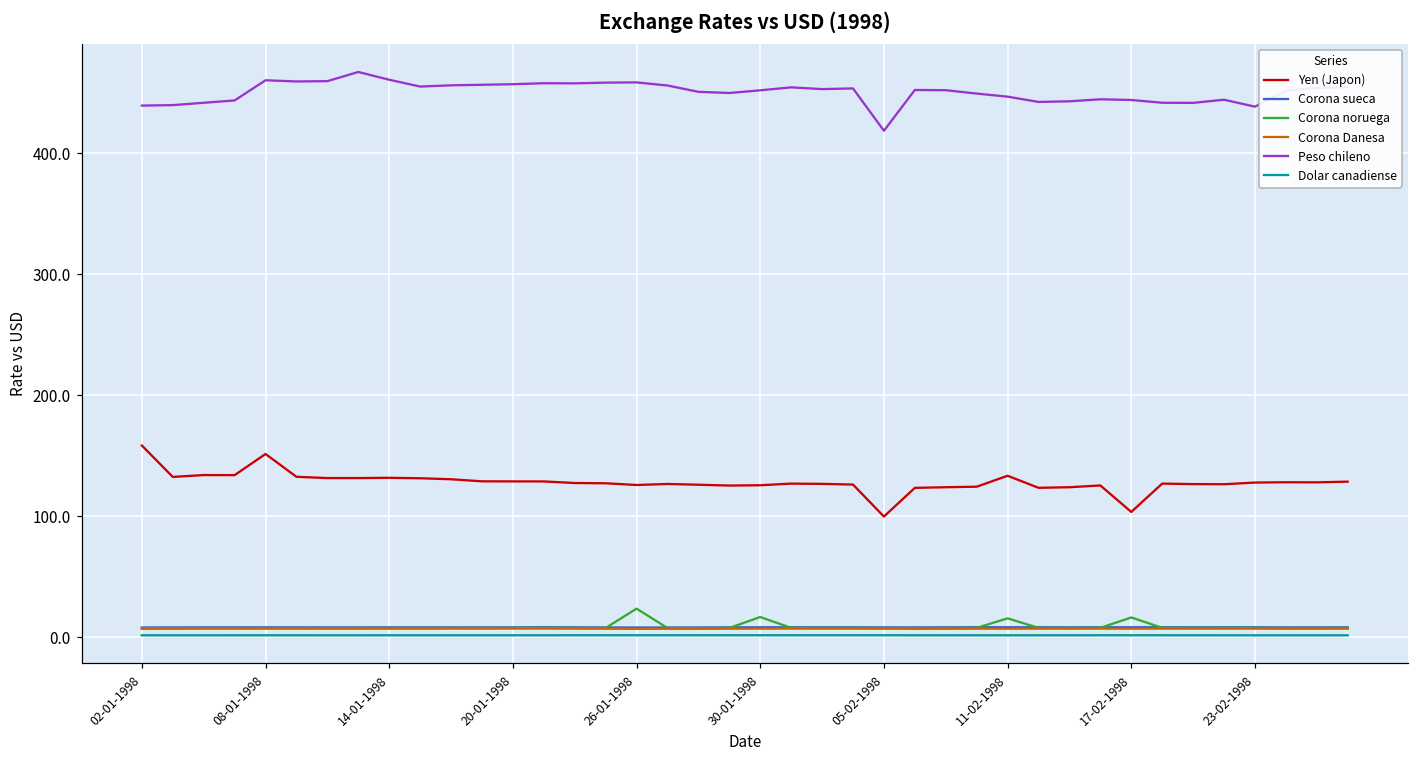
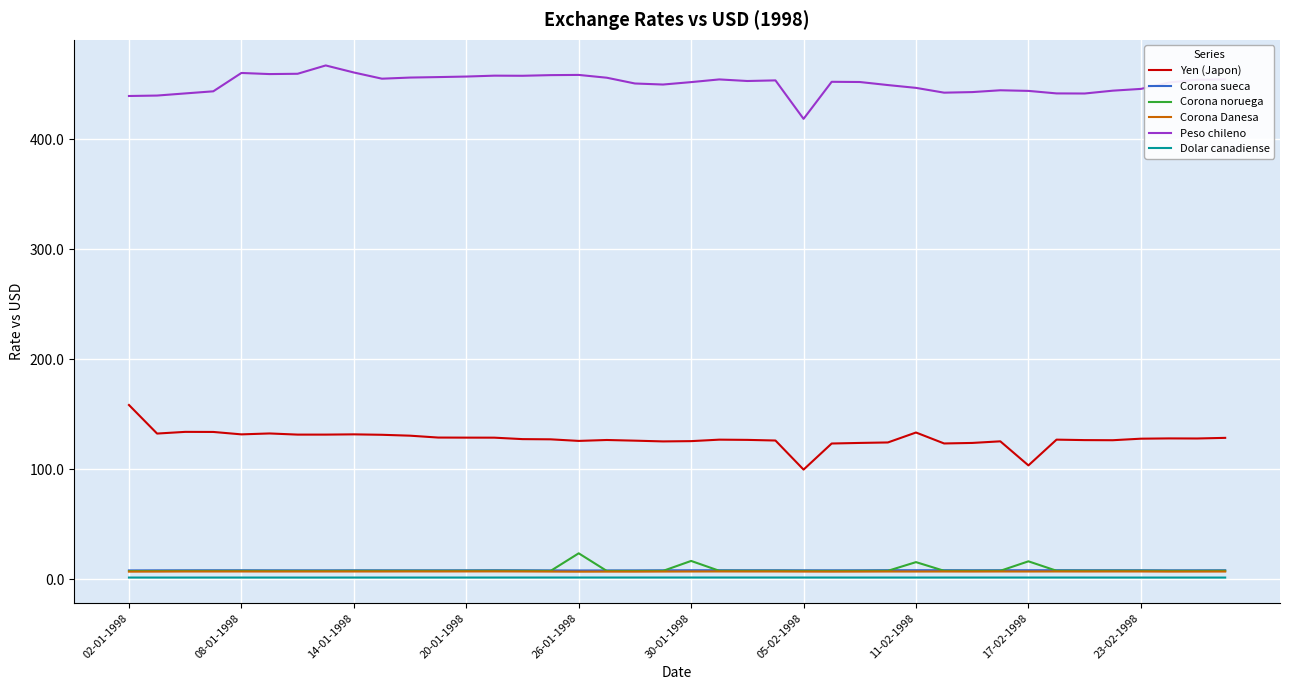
Yen (Japon), 08-01-1998: 151 -> 132
Peso chileno, 23-02-1998: 438 -> 446
